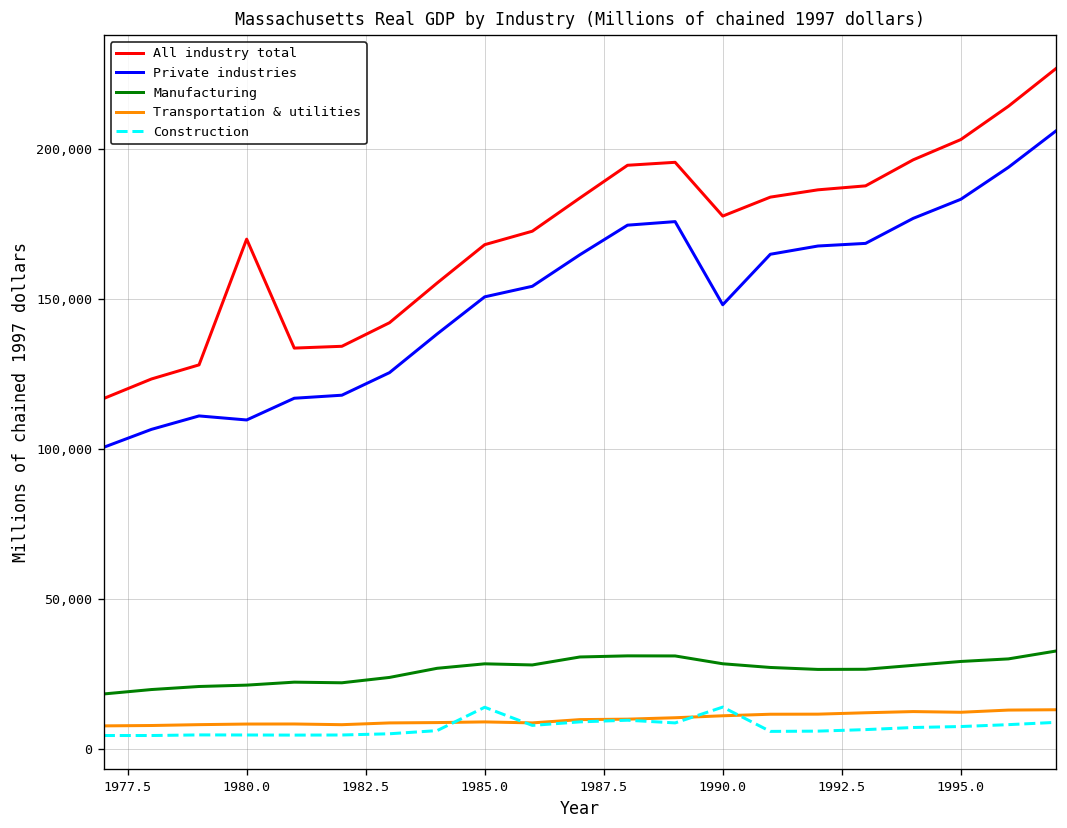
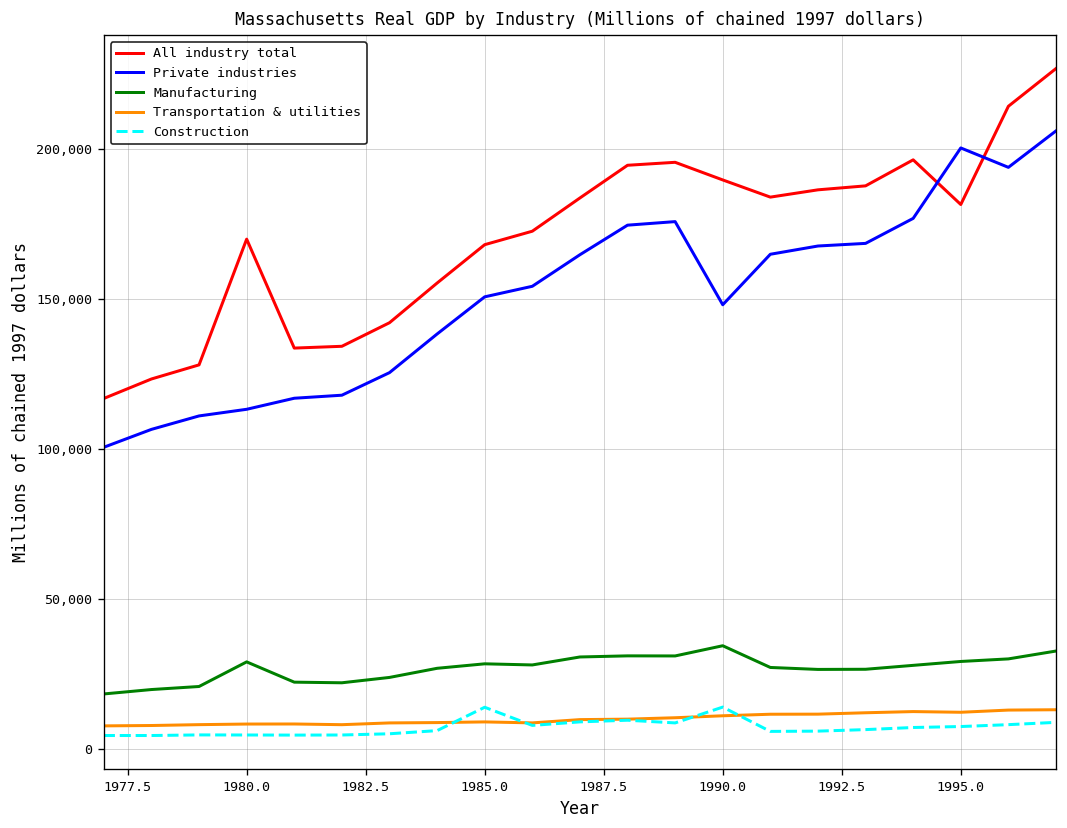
Private industries, 1980.0: 110,000 -> 113,000
Manufacturing, 1980.0: 21,000 -> 29,000
All industry total, 1990.0: 178,000 -> 190,000
Manufacturing, 1990.0: 28,000 -> 34,000
All industry total, 1995.0: 203,000 -> 182,000
Private industries, 1995.0: 183,000 -> 200,000
